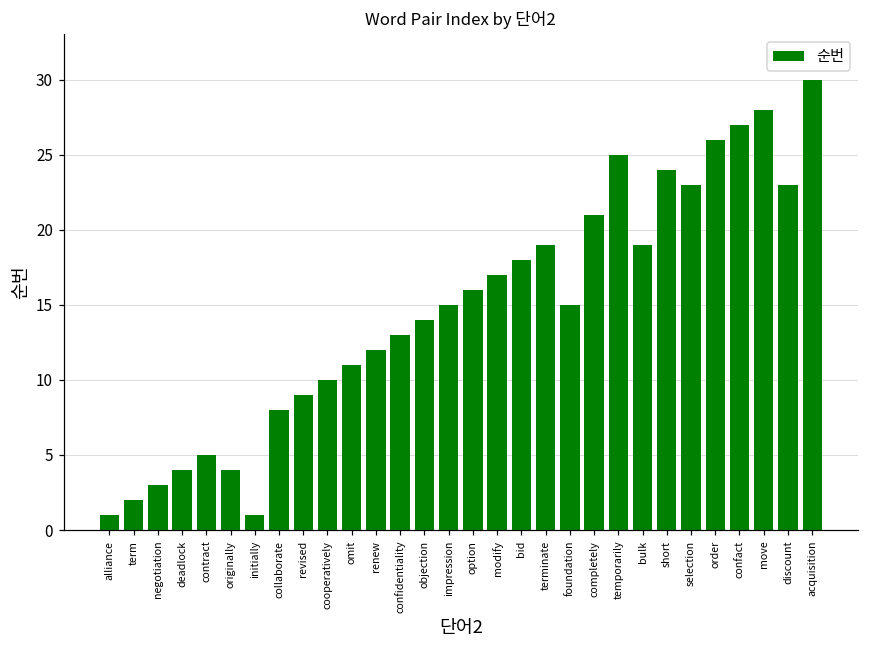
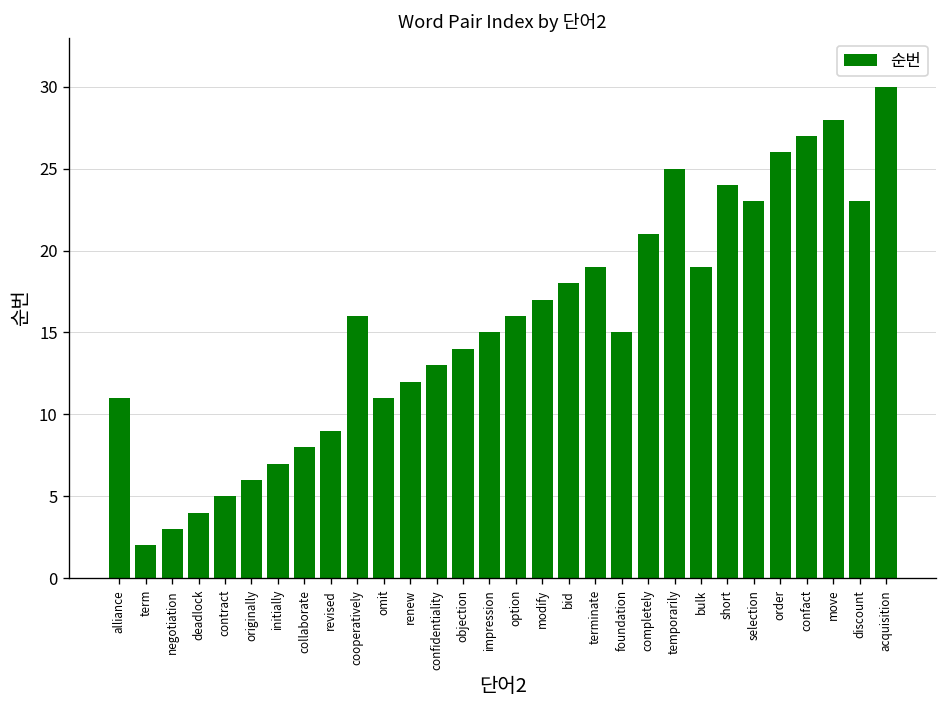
alliance: 1 -> 11
originally: 4 -> 6
initially: 1 -> 7
cooperatively: 10 -> 16
